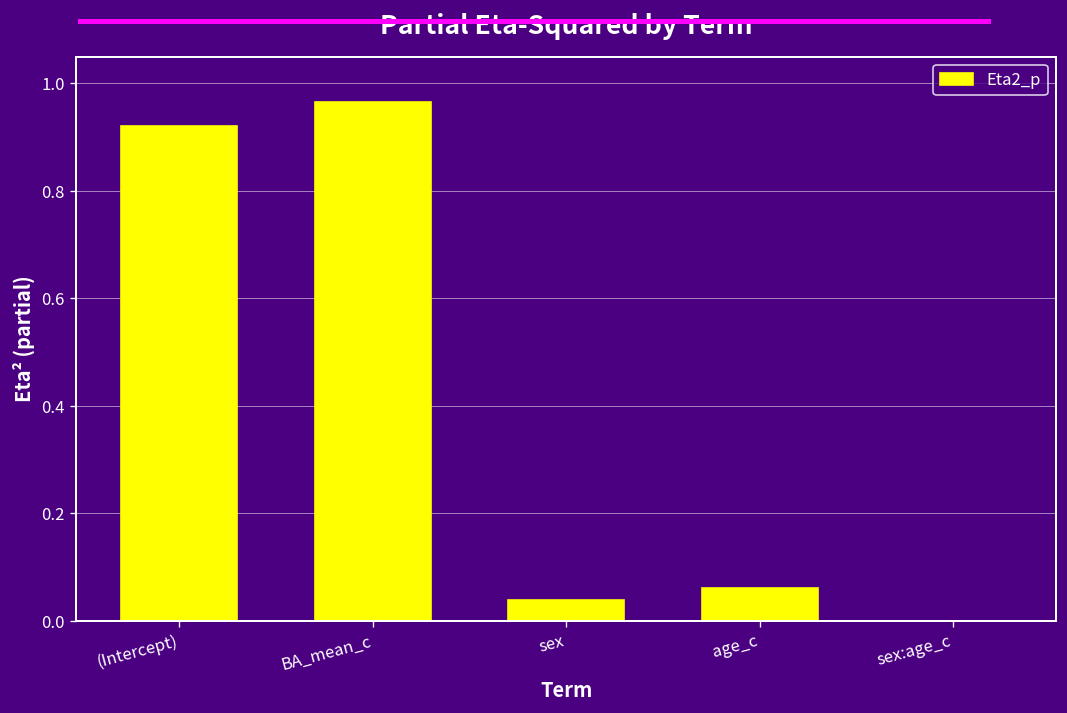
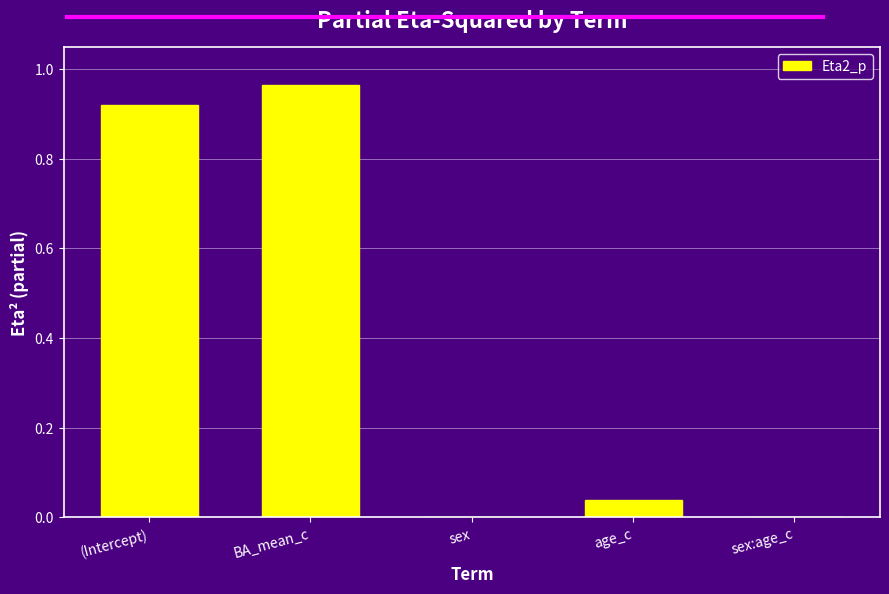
sex: 0.04 -> 0.00
age_c: 0.06 -> 0.04
